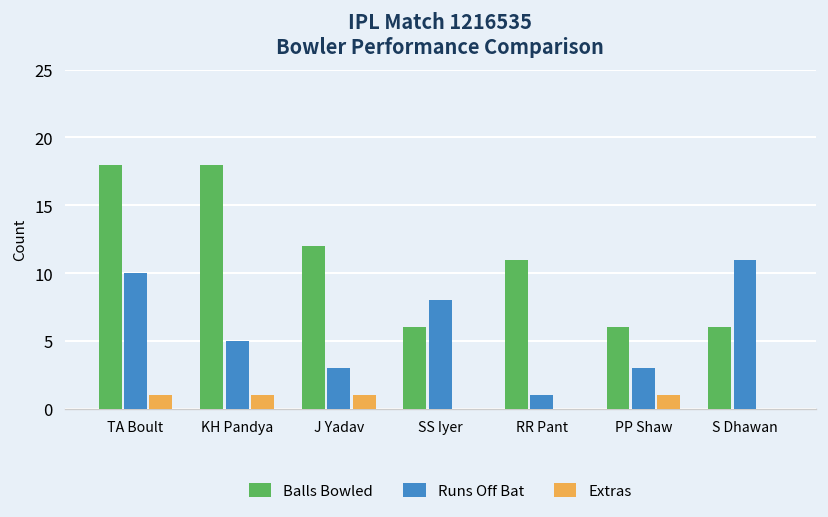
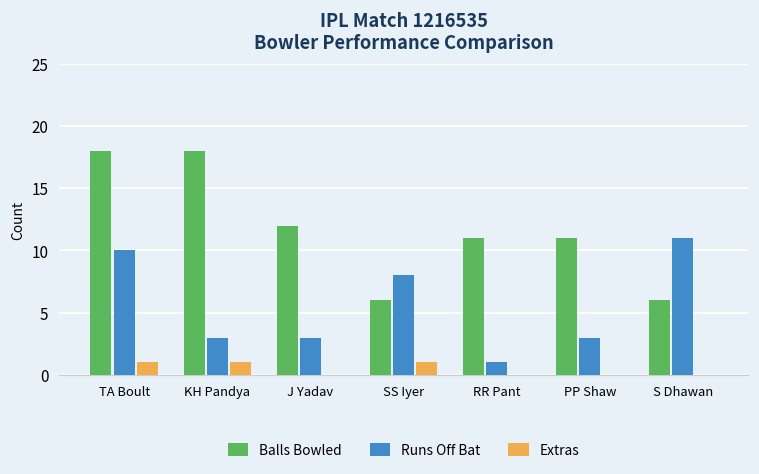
Runs Off Bat, KH Pandya: 5 -> 3
Extras, J Yadav: 1 -> 0
Extras, SS Iyer: 0 -> 1
Balls Bowled, PP Shaw: 6 -> 11
Extras, PP Shaw: 1 -> 0
